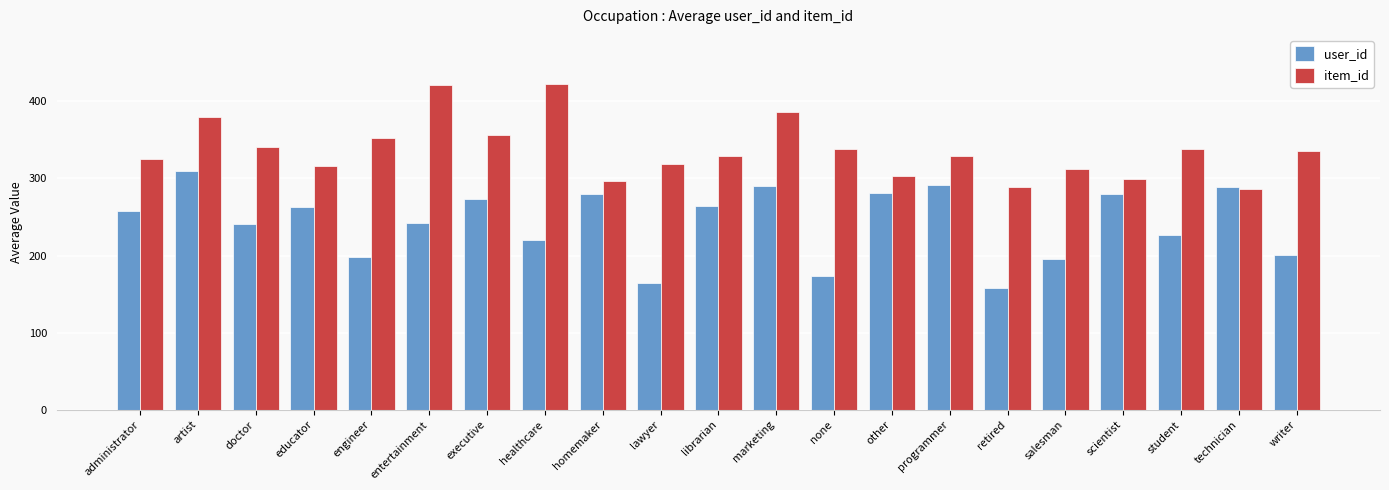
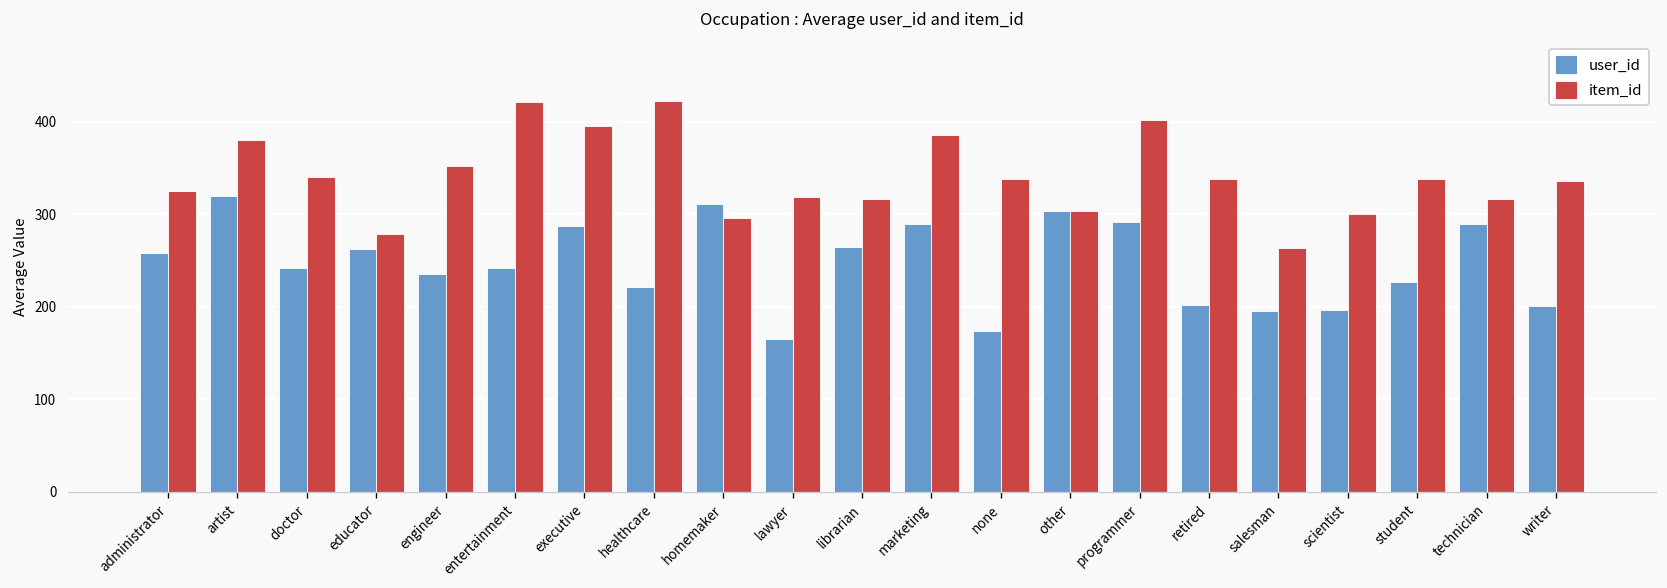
user_id, artist: 310 -> 320
item_id, educator: 320 -> 280
user_id, engineer: 200 -> 240
user_id, executive: 270 -> 290
item_id, executive: 360 -> 390
user_id, homemaker: 280 -> 310
item_id, librarian: 330 -> 320
user_id, other: 280 -> 300
item_id, programmer: 330 -> 400
user_id, retired: 160 -> 200
item_id, retired: 290 -> 340
item_id, salesman: 310 -> 260
user_id, scientist: 280 -> 200
item_id, technician: 290 -> 320
